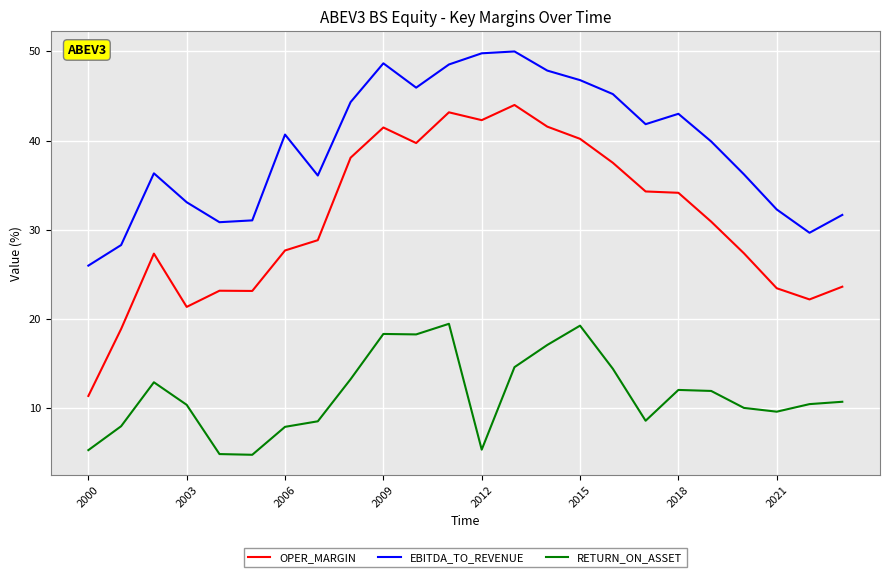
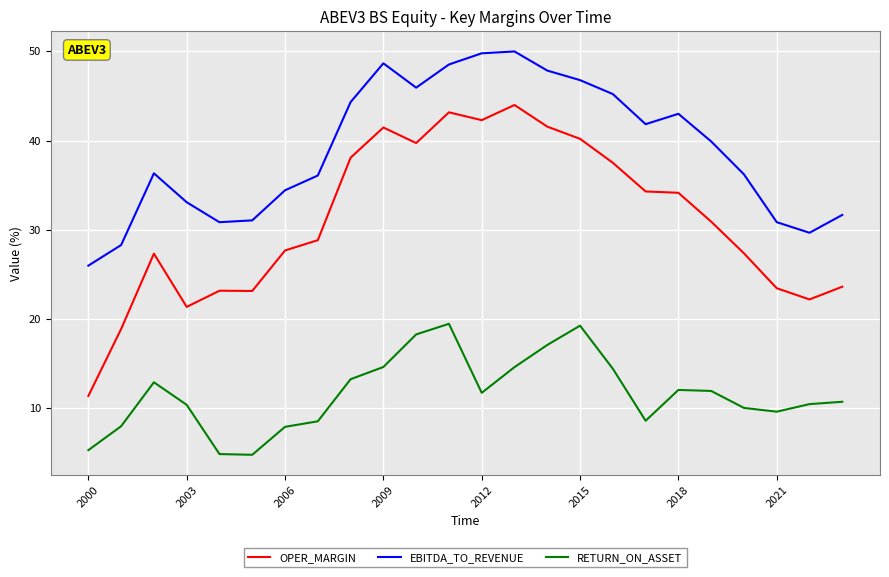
EBITDA_TO_REVENUE, 2006: 41 -> 34
RETURN_ON_ASSET, 2009: 18 -> 15
RETURN_ON_ASSET, 2012: 5 -> 12
EBITDA_TO_REVENUE, 2021: 32 -> 31
